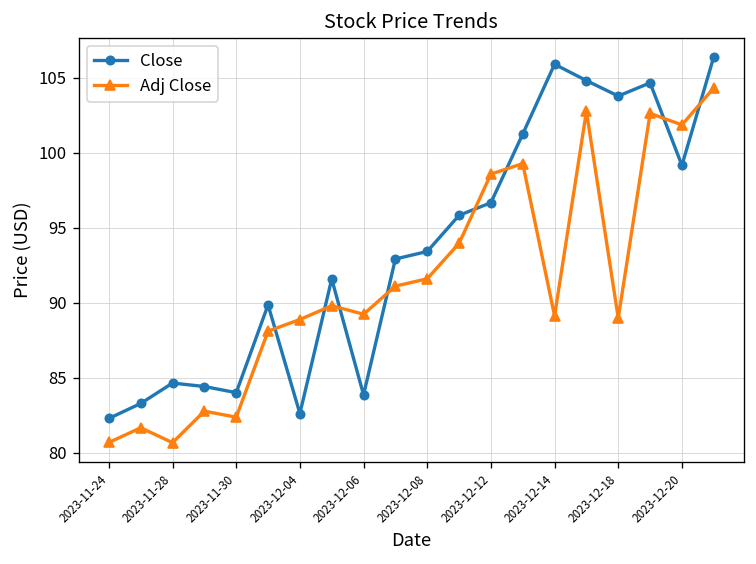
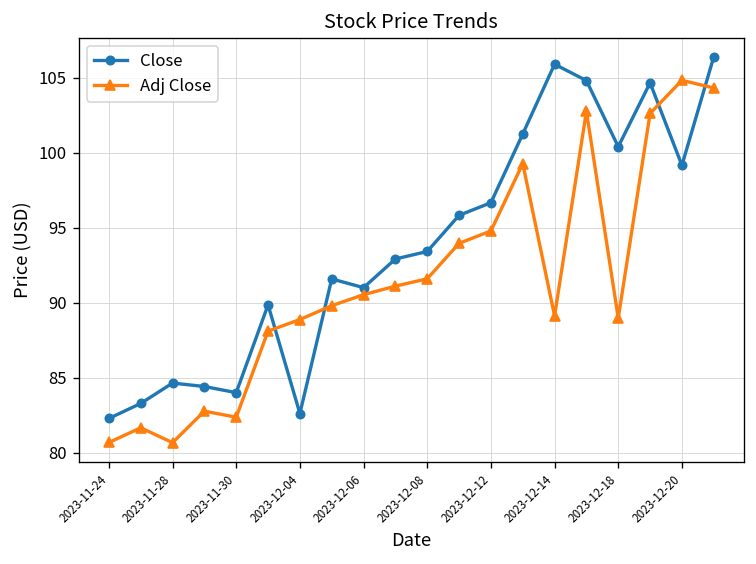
Close, 2023-12-06: 83.9 -> 91.0
Adj Close, 2023-12-06: 89.2 -> 90.5
Adj Close, 2023-12-12: 98.6 -> 94.8
Close, 2023-12-18: 103.8 -> 100.4
Adj Close, 2023-12-20: 101.9 -> 104.8
